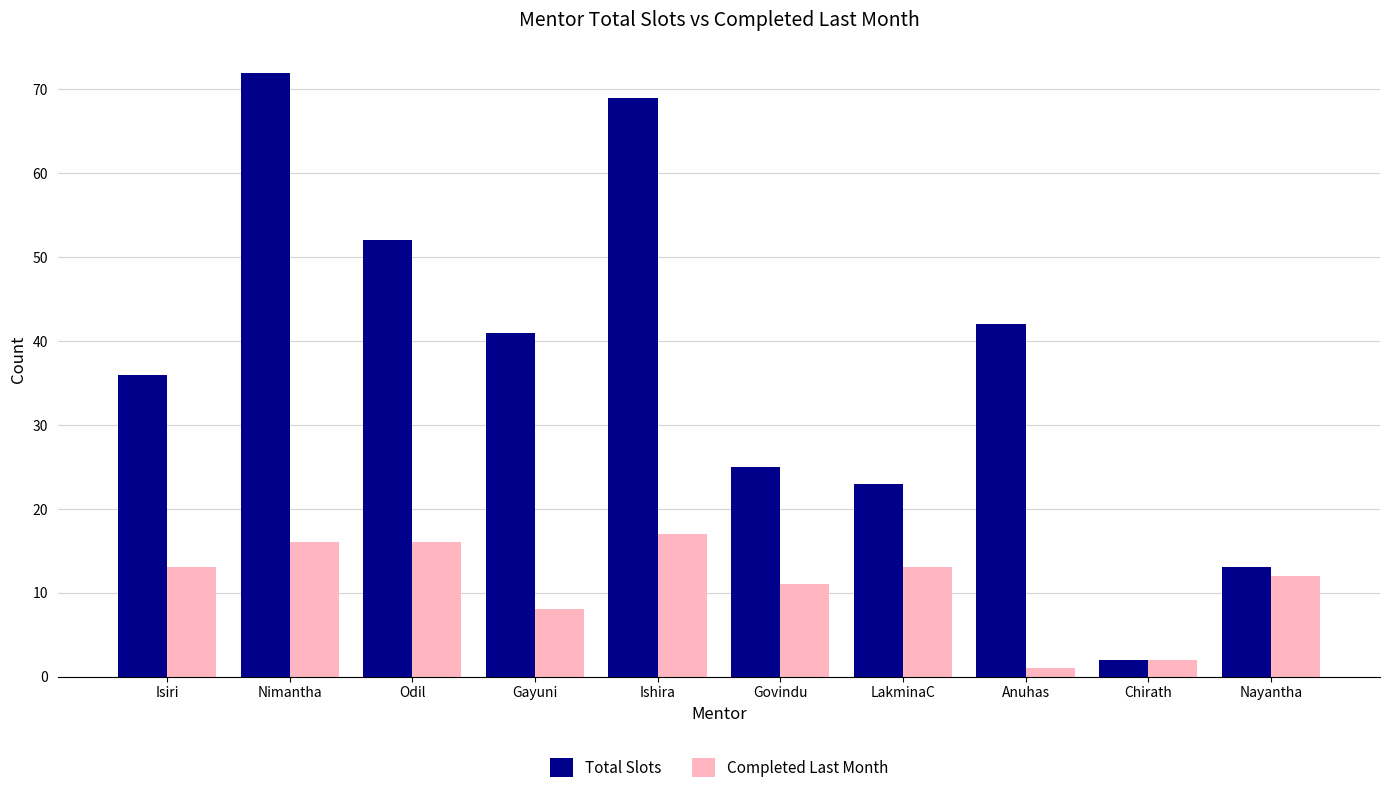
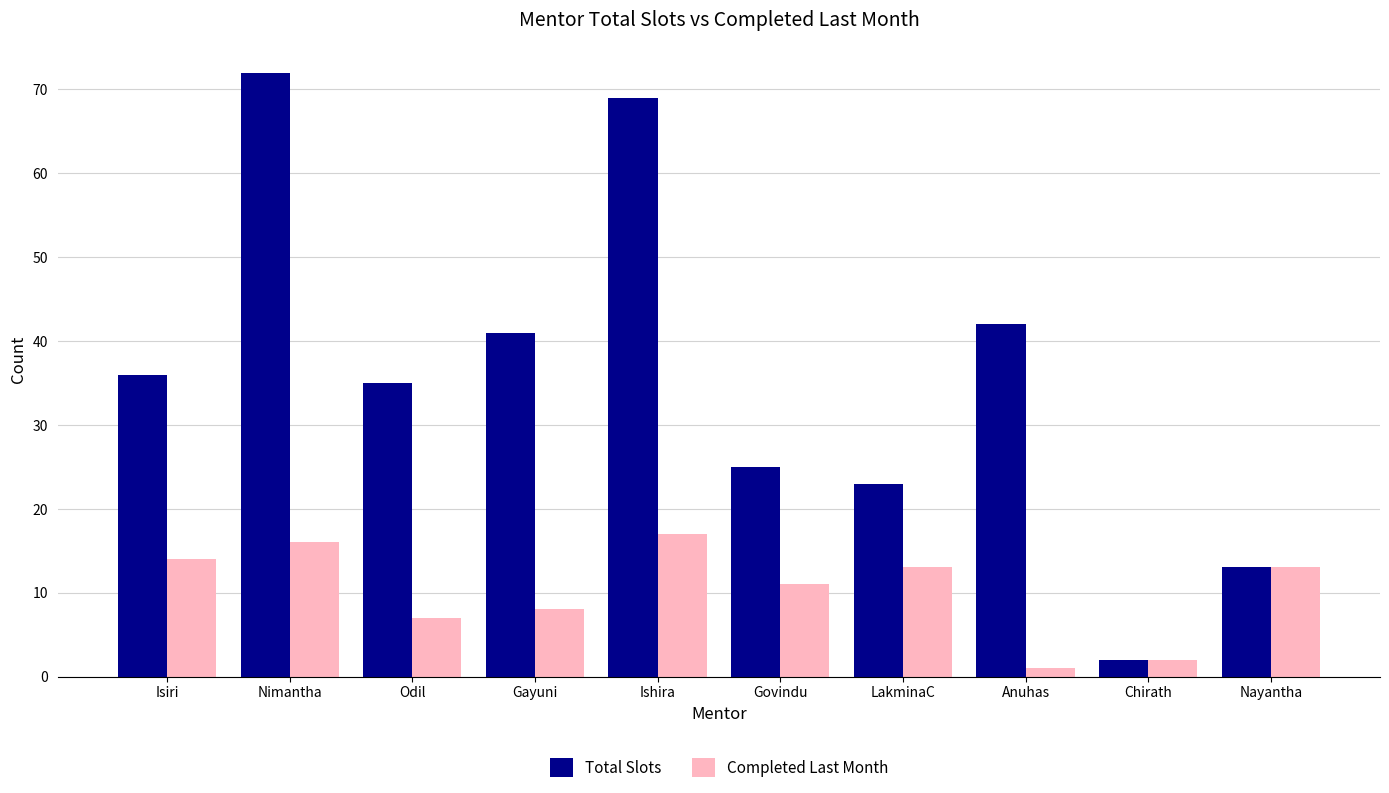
Completed Last Month, Isiri: 13 -> 14
Total Slots, Odil: 52 -> 35
Completed Last Month, Odil: 16 -> 7
Completed Last Month, Nayantha: 12 -> 13
